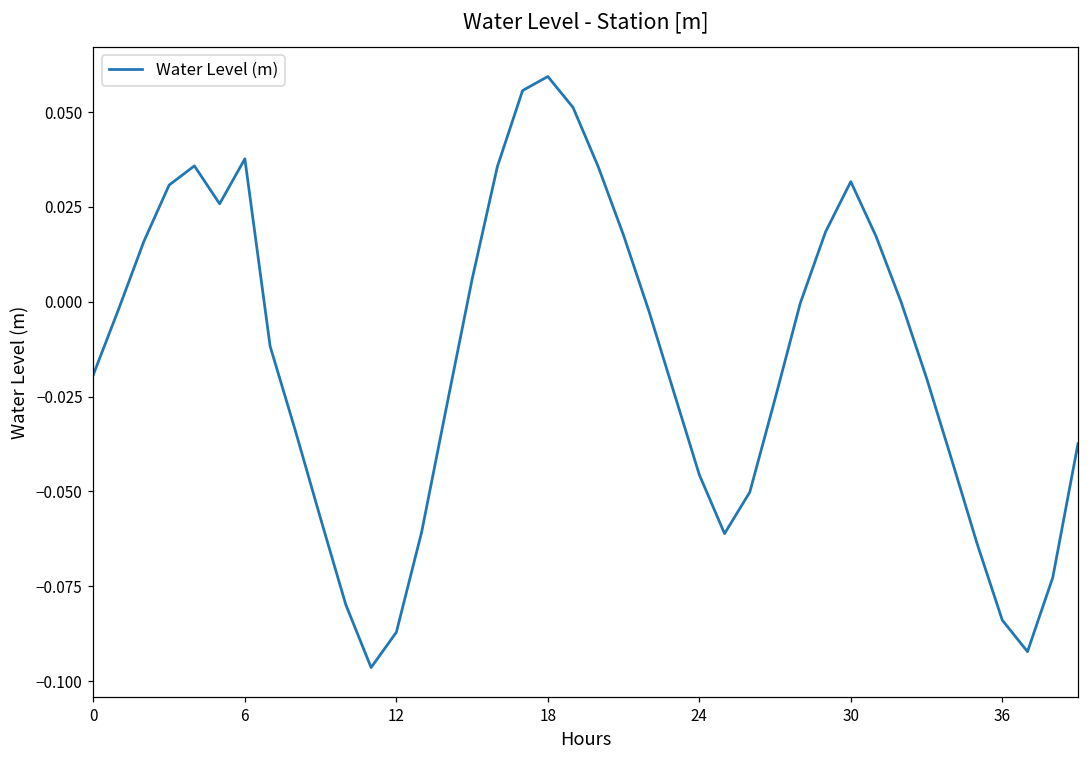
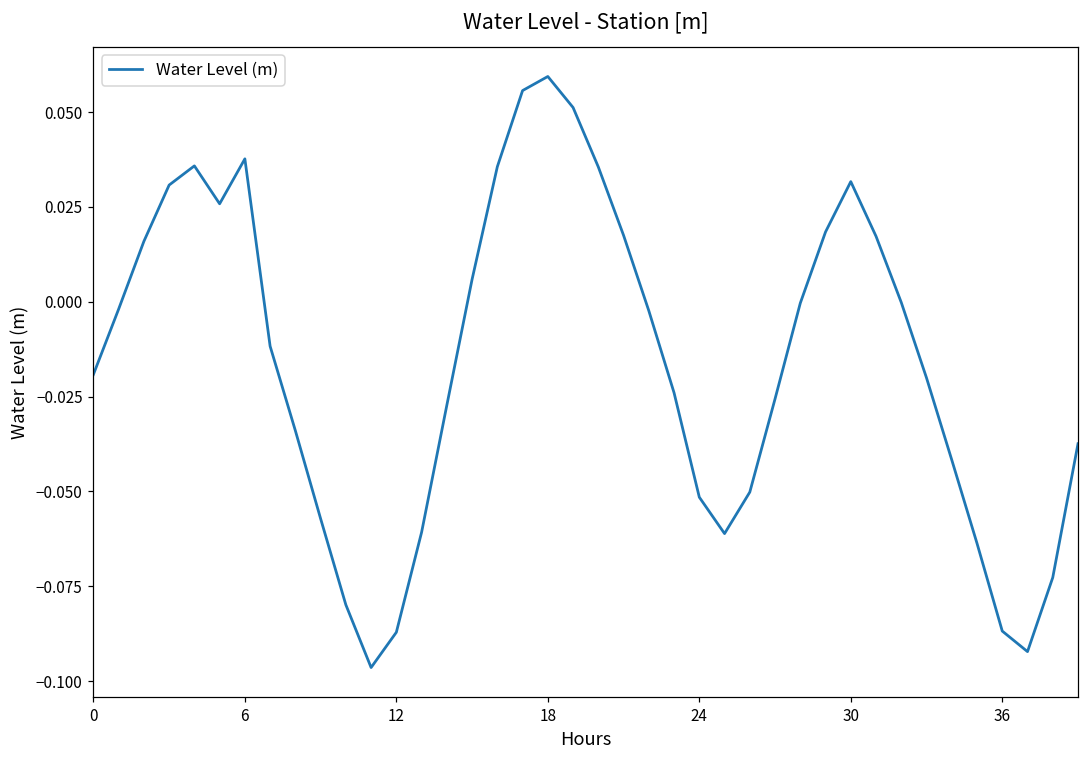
24: -0.046 -> -0.052
36: -0.084 -> -0.087
